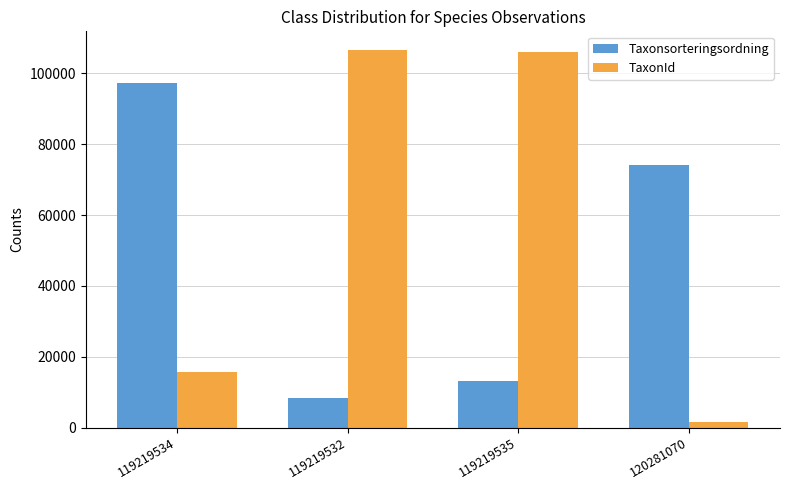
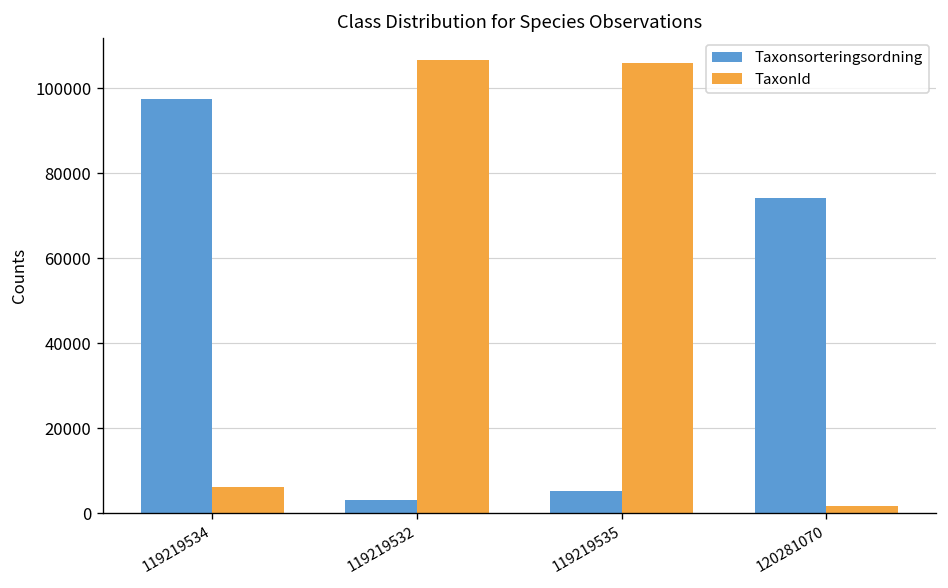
TaxonId, 119219534: 16000 -> 6000
Taxonsorteringsordning, 119219532: 8000 -> 3000
Taxonsorteringsordning, 119219535: 13000 -> 5000
